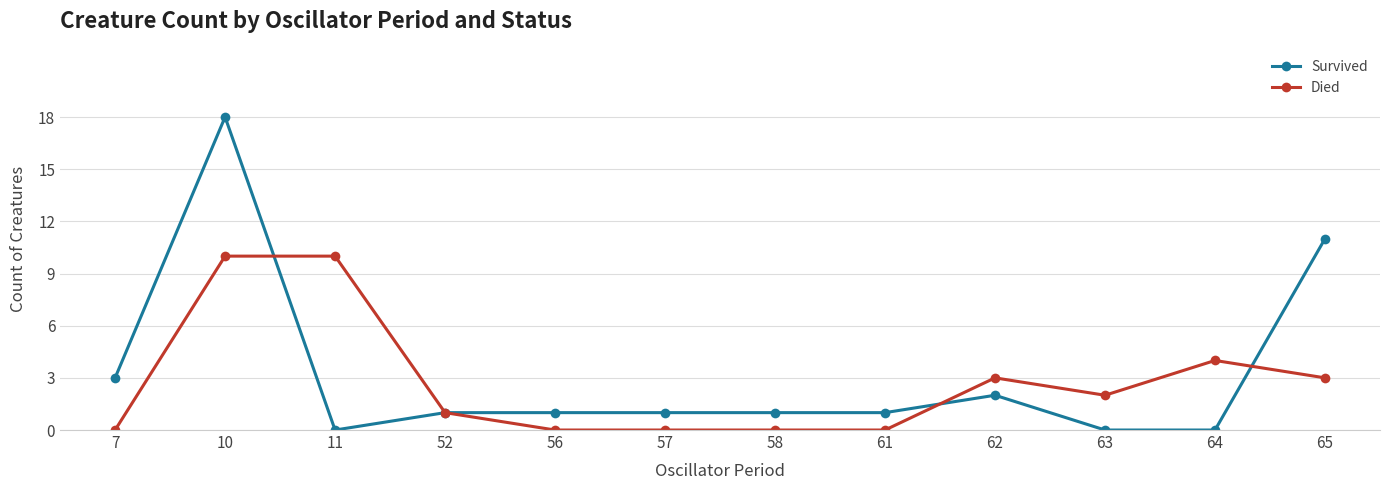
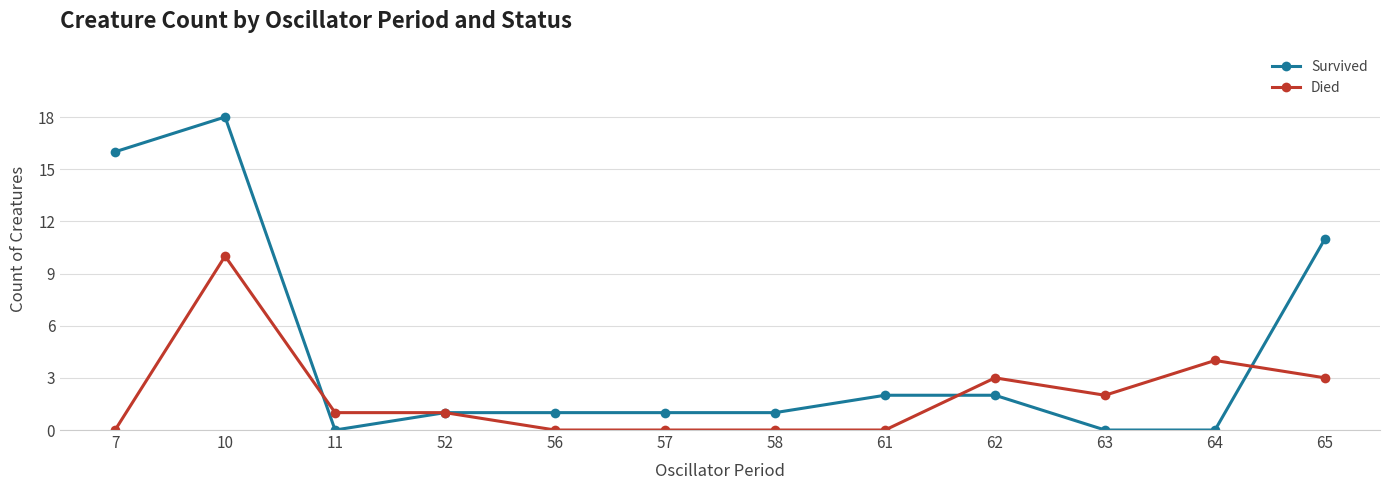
Survived, 7: 3 -> 16
Died, 11: 10 -> 1
Survived, 61: 1 -> 2
